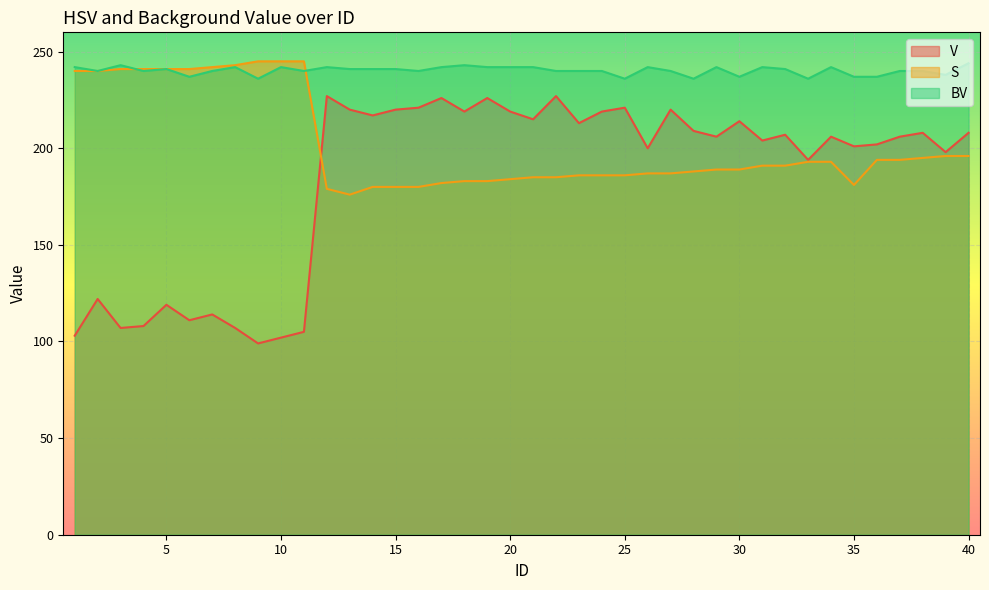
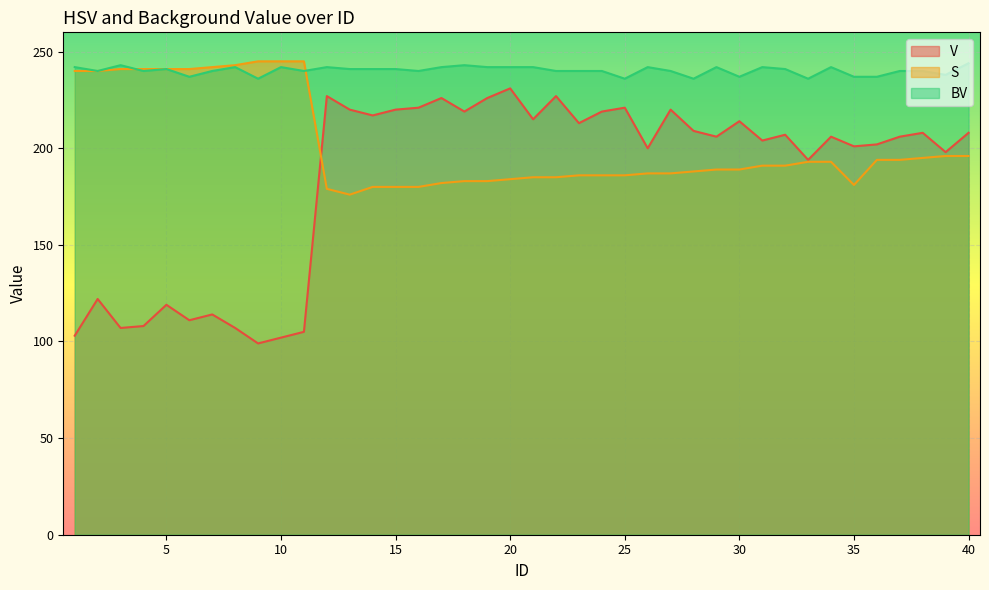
V, 20: 219 -> 231
